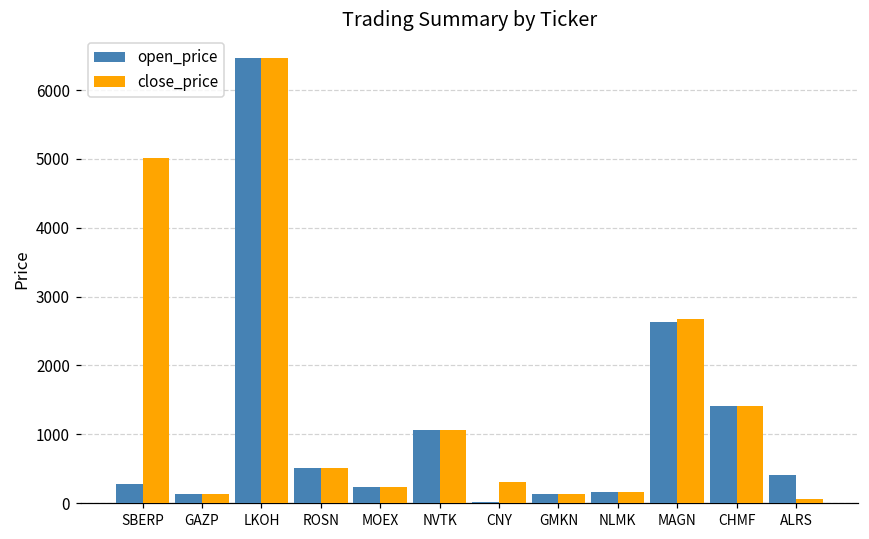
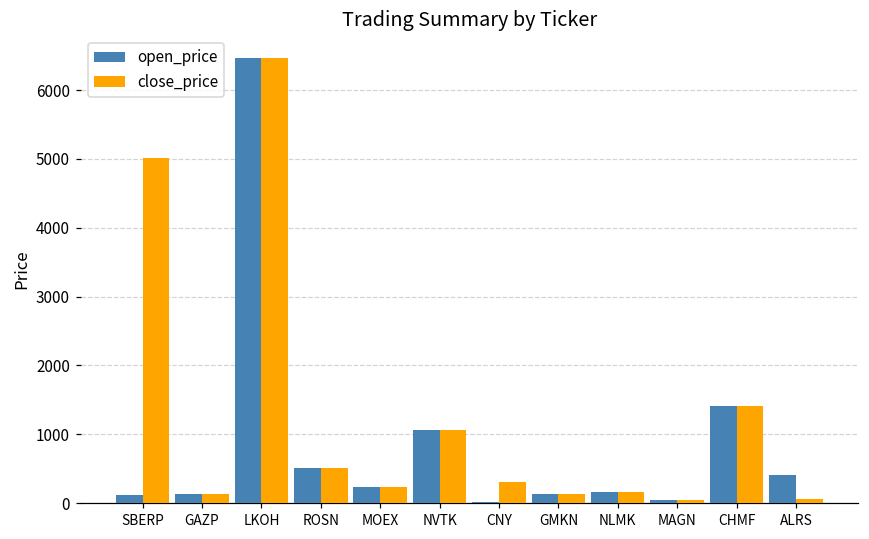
open_price, SBERP: 300 -> 100
open_price, MAGN: 2600 -> 100
close_price, MAGN: 2700 -> 100
